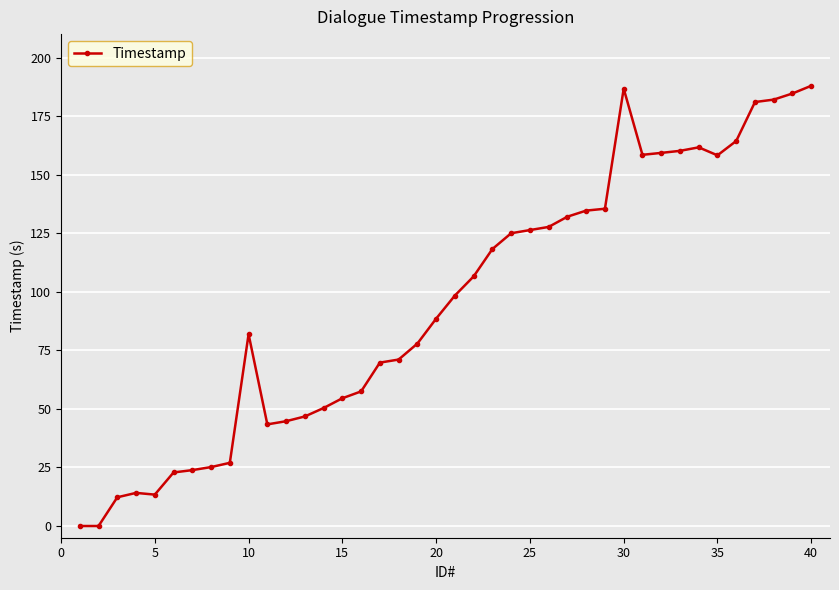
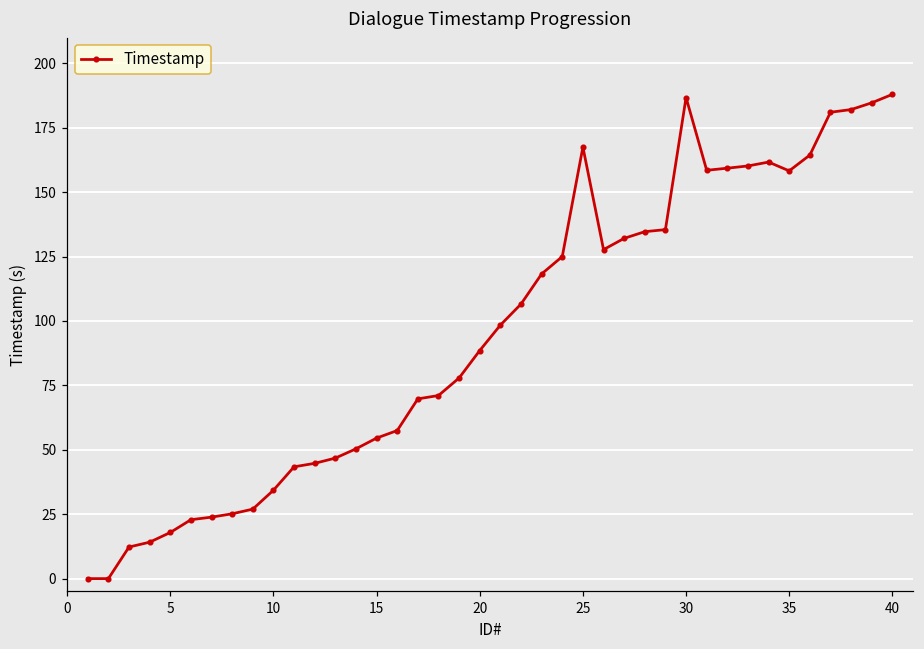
5: 13 -> 18
10: 82 -> 34
25: 126 -> 167
